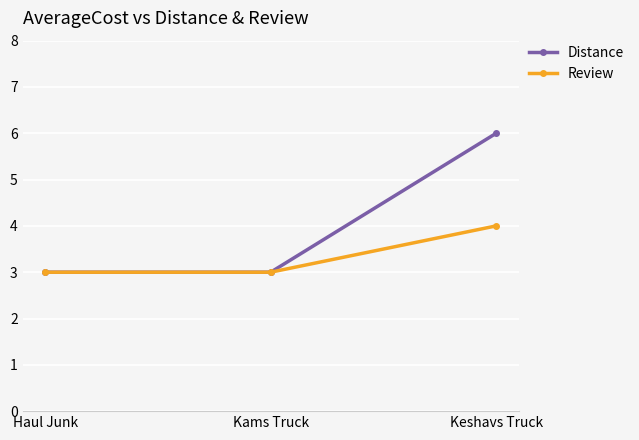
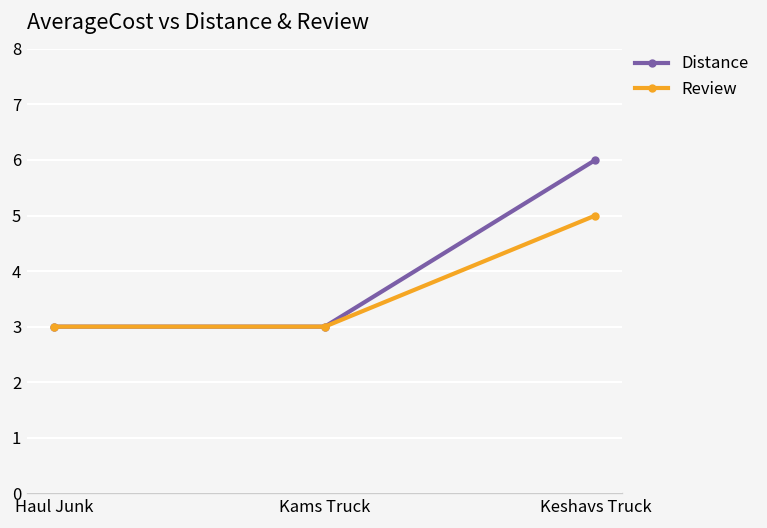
Review, Keshavs Truck: 4 -> 5
